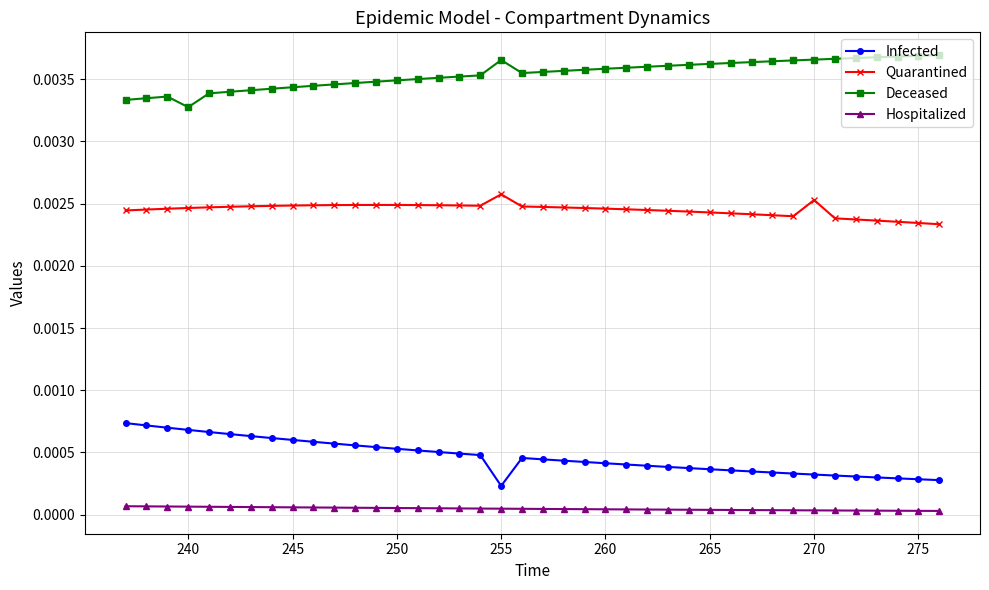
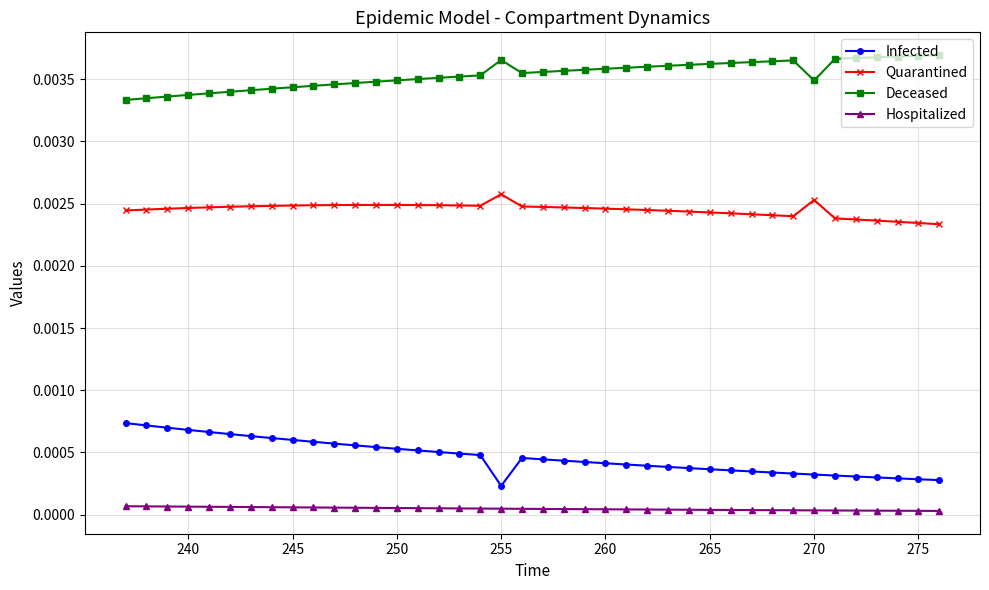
Deceased, 240: 0.00328 -> 0.00337
Deceased, 270: 0.00366 -> 0.00349
